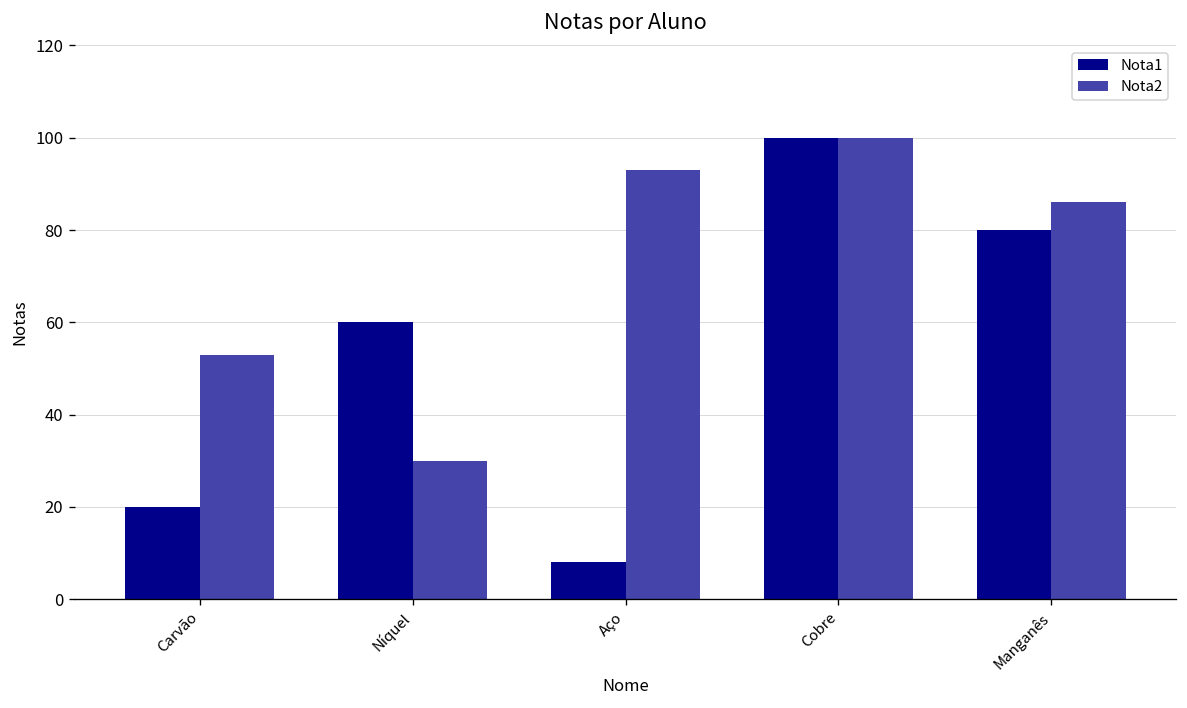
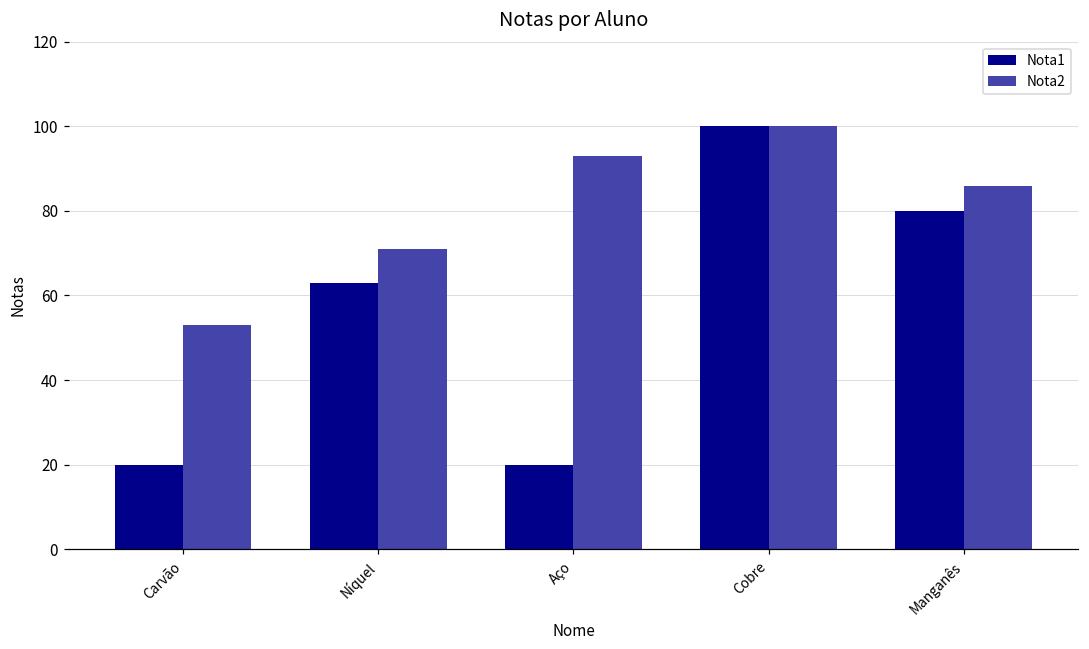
Nota1, Níquel: 60 -> 63
Nota2, Níquel: 30 -> 71
Nota1, Aço: 8 -> 20
